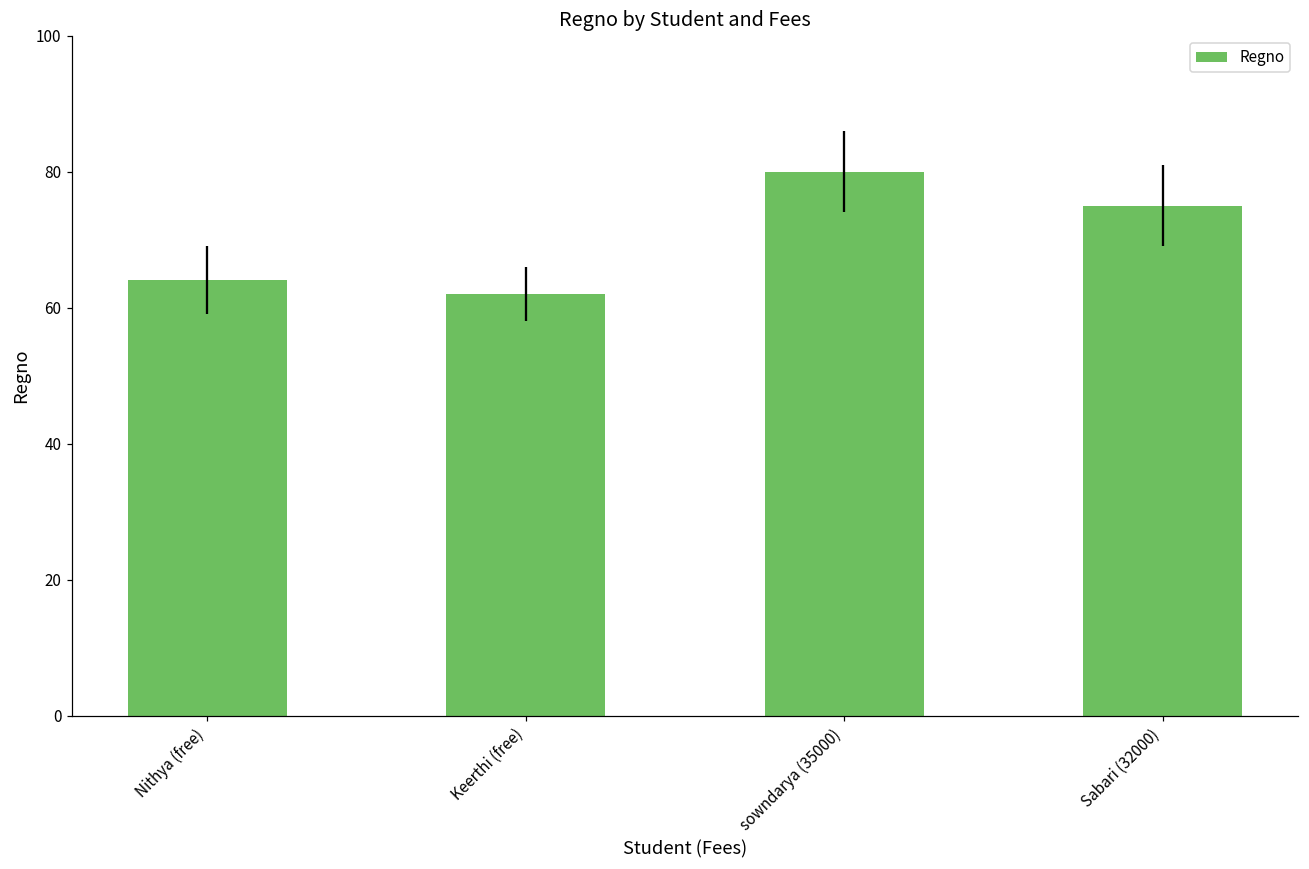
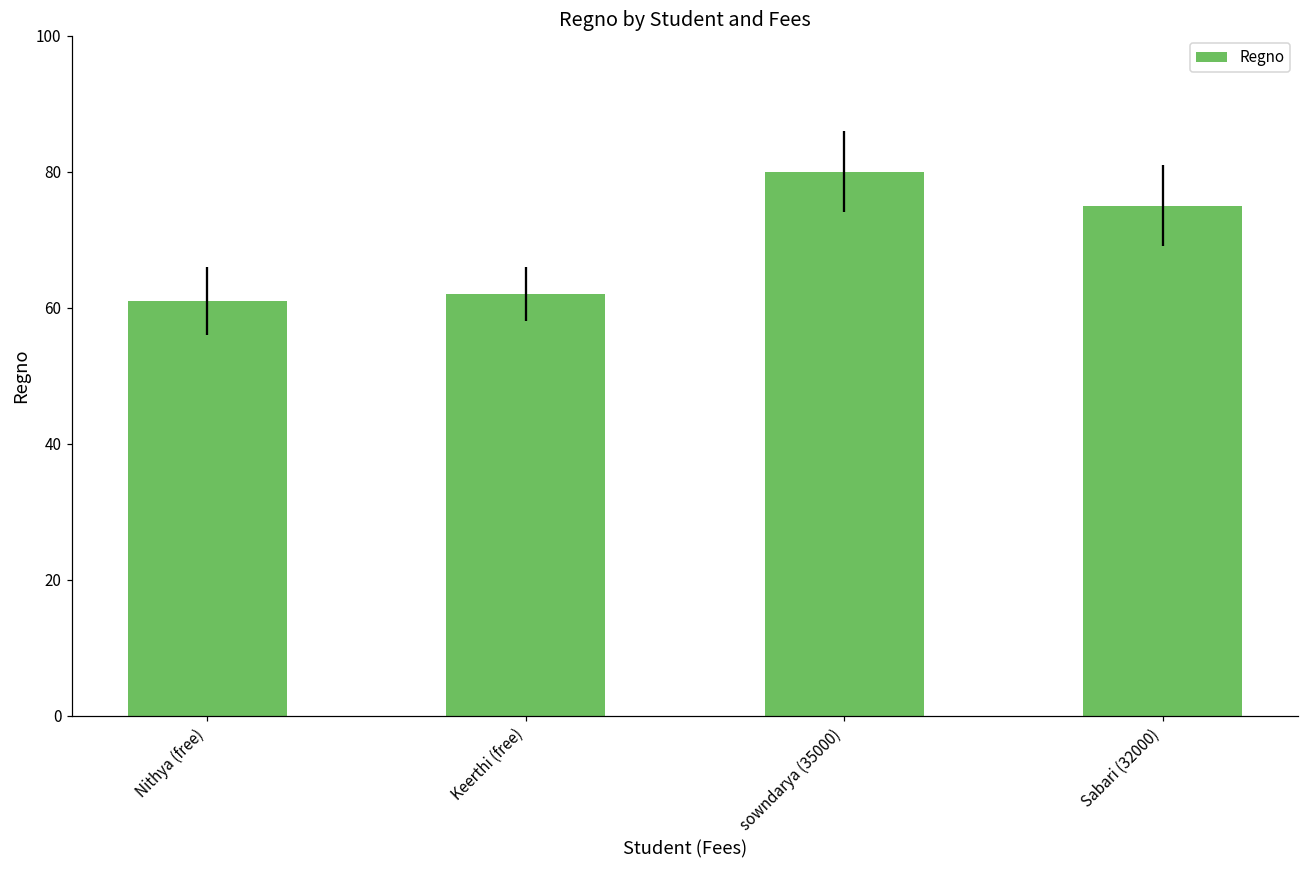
Nithya (free): 64 -> 61
